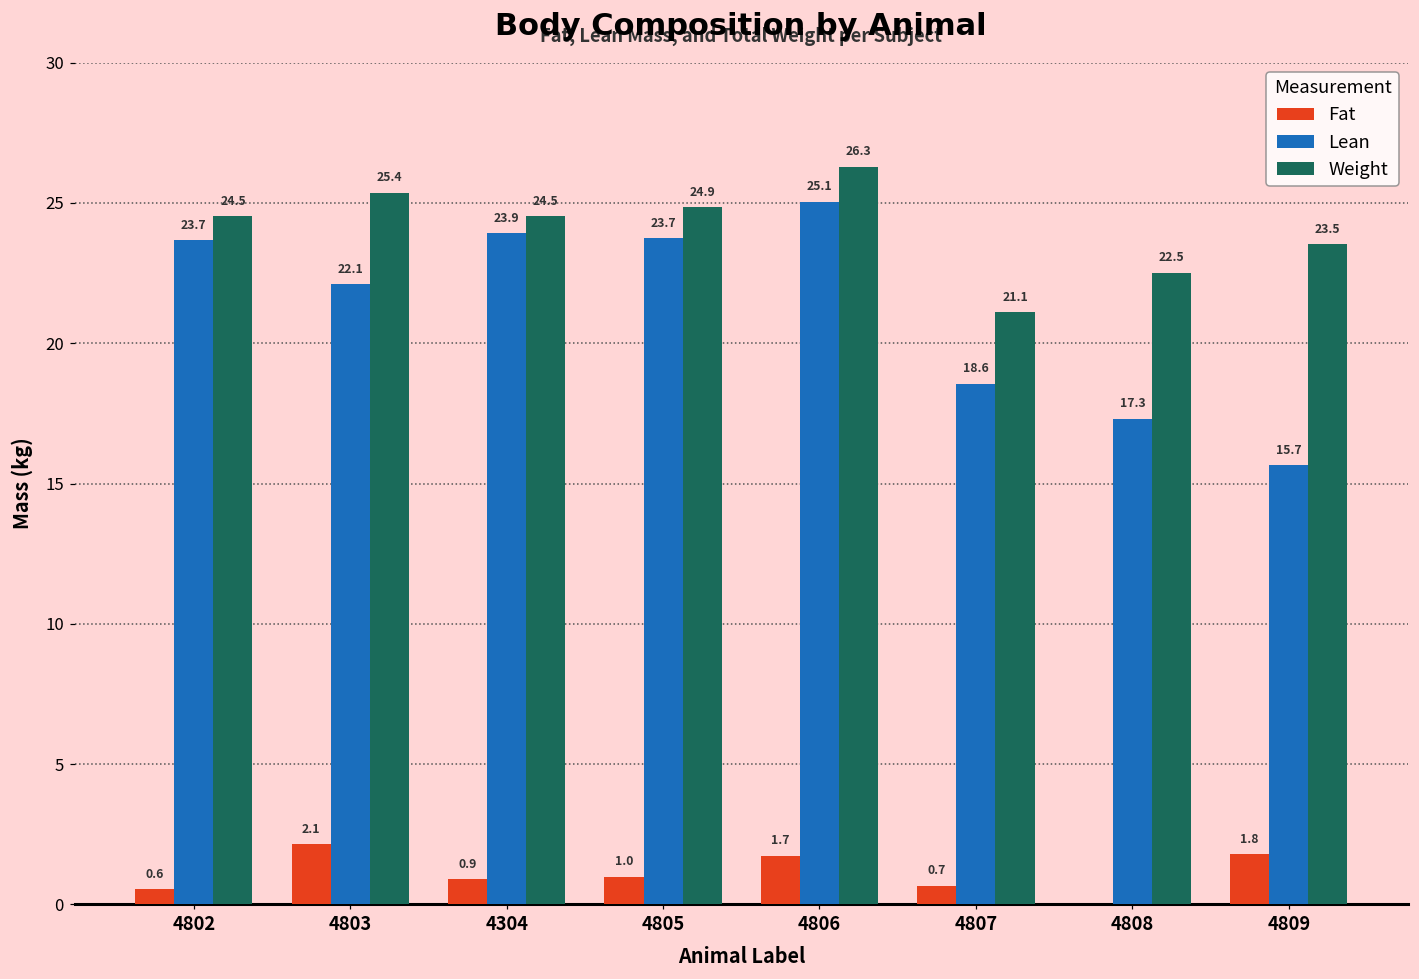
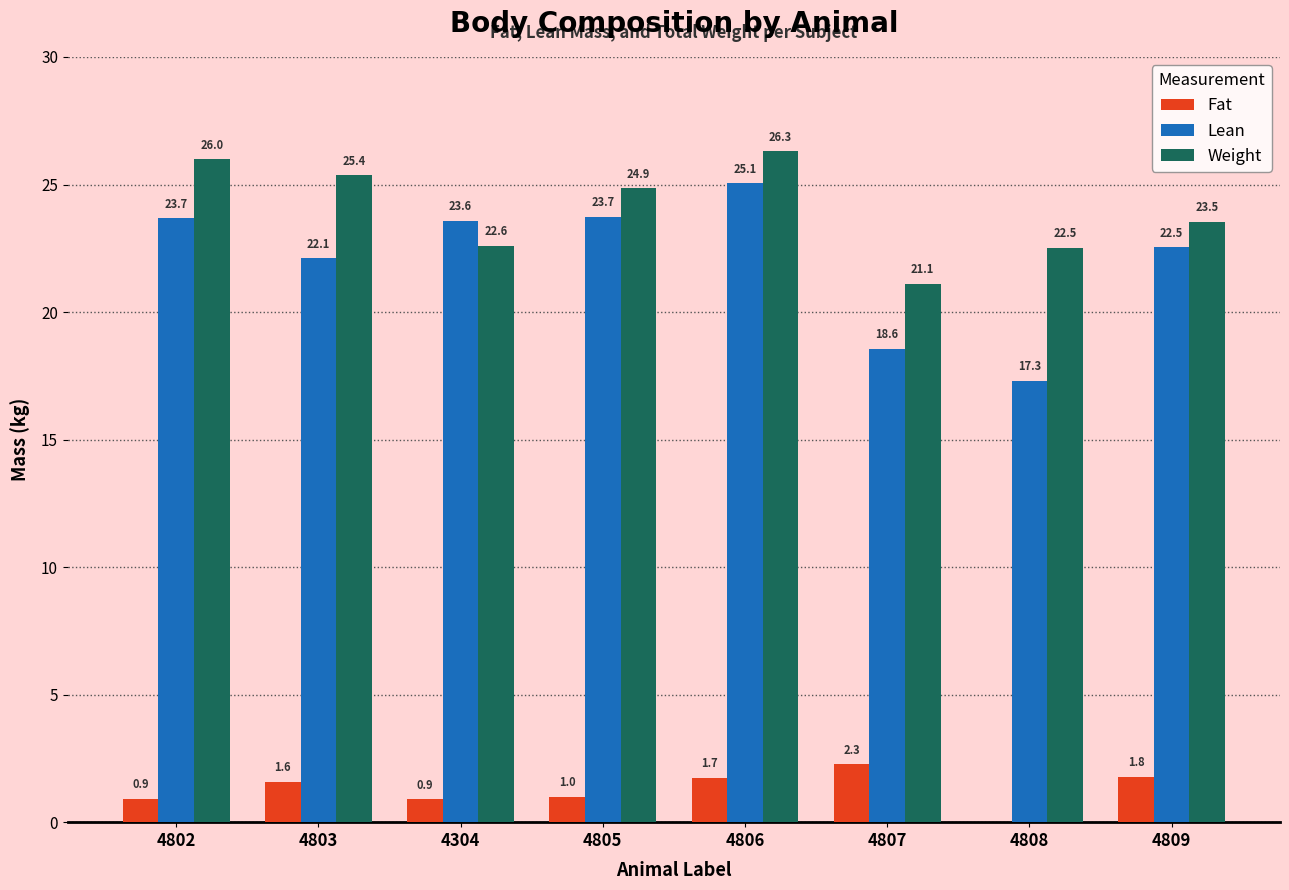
Fat, 4802: 0.6 -> 0.9
Weight, 4802: 24.5 -> 26.0
Fat, 4803: 2.1 -> 1.6
Lean, 4304: 23.9 -> 23.6
Weight, 4304: 24.5 -> 22.6
Fat, 4807: 0.7 -> 2.3
Lean, 4809: 15.7 -> 22.5
